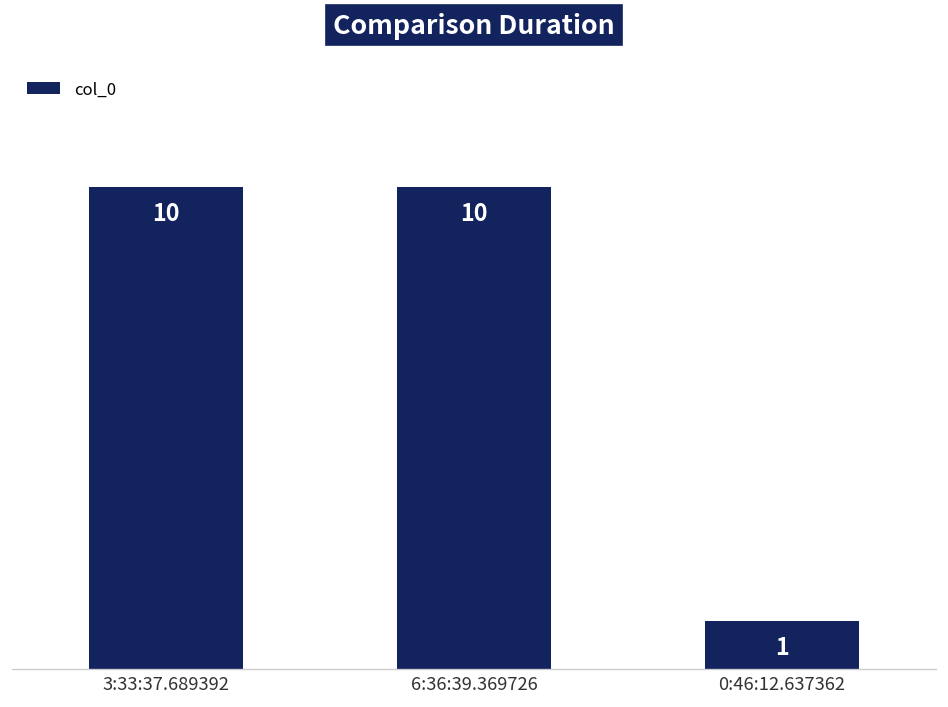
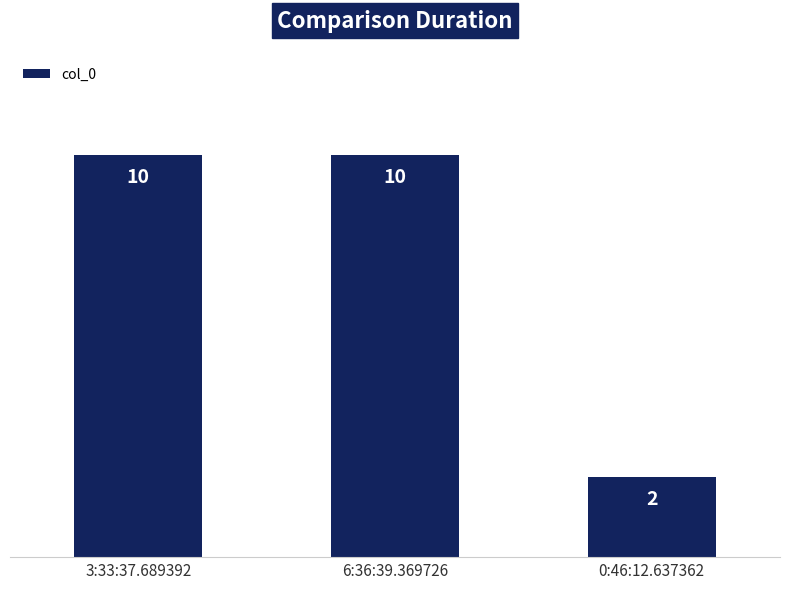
0:46:12.637362: 1 -> 2
